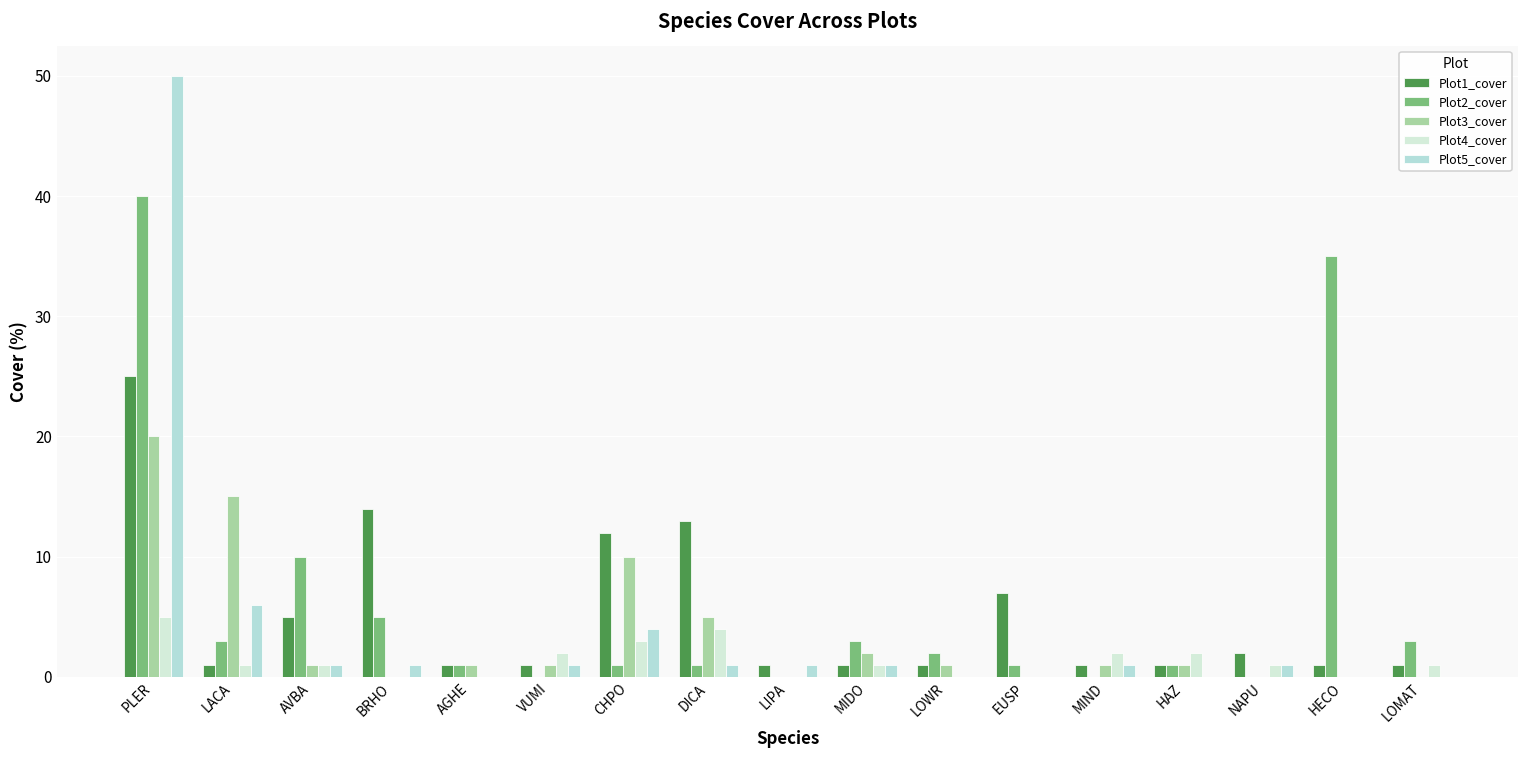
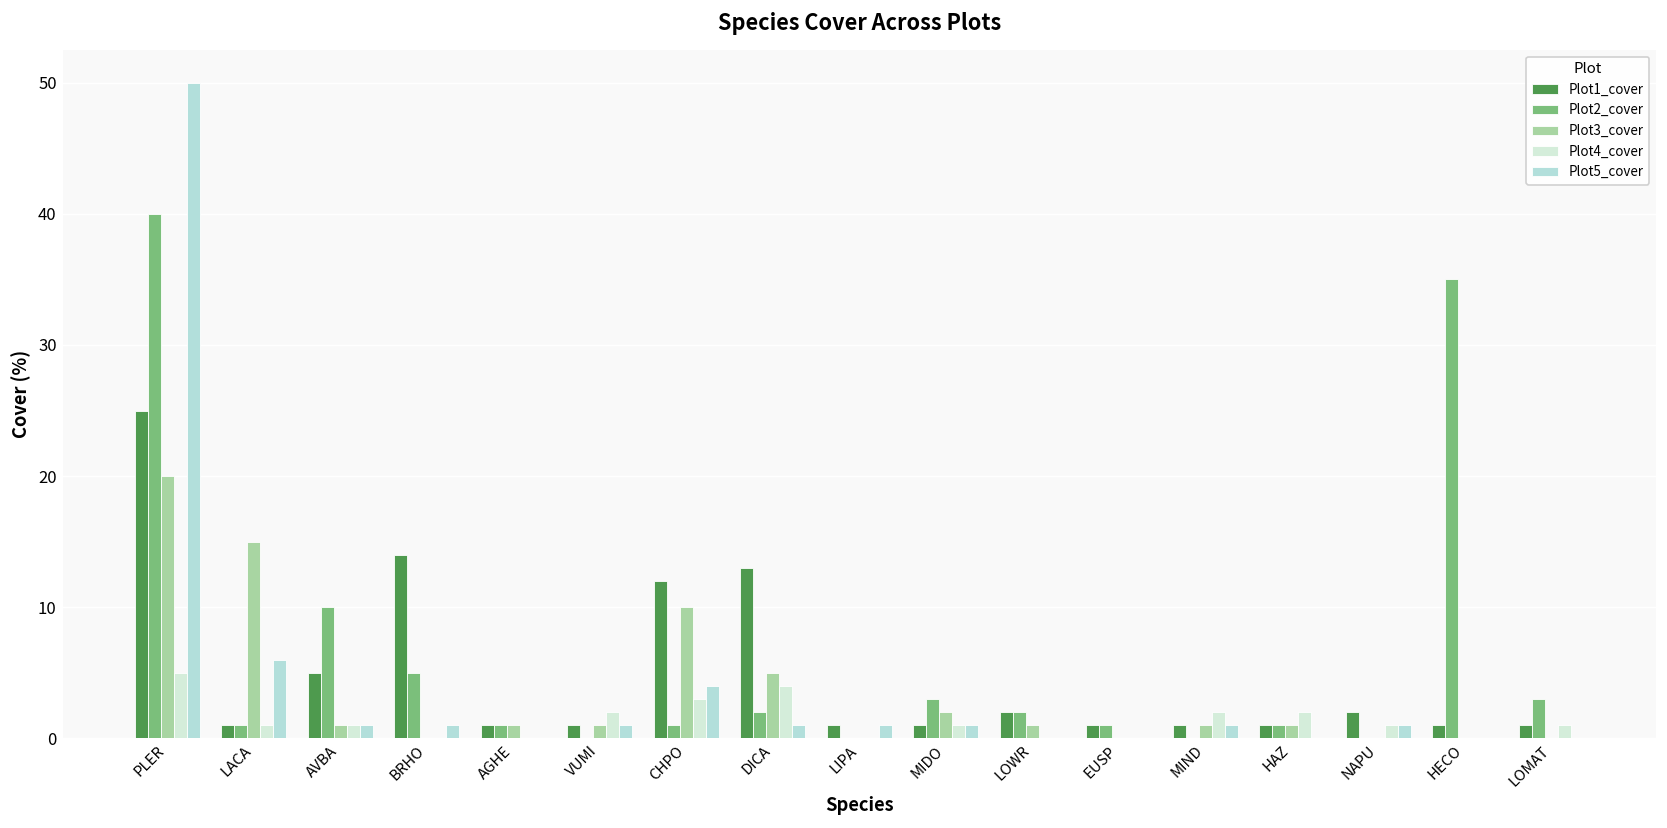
Plot2_cover, LACA: 3 -> 1
Plot2_cover, DICA: 1 -> 2
Plot1_cover, LOWR: 1 -> 2
Plot1_cover, EUSP: 7 -> 1
